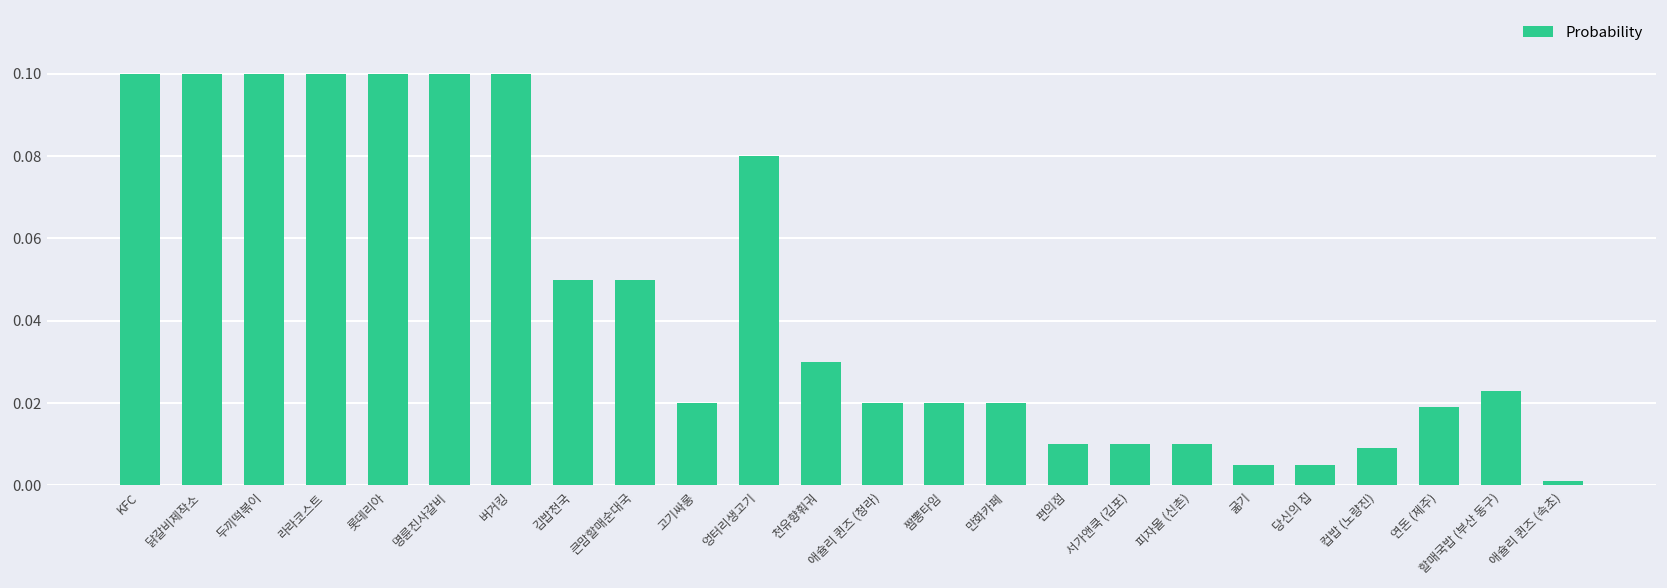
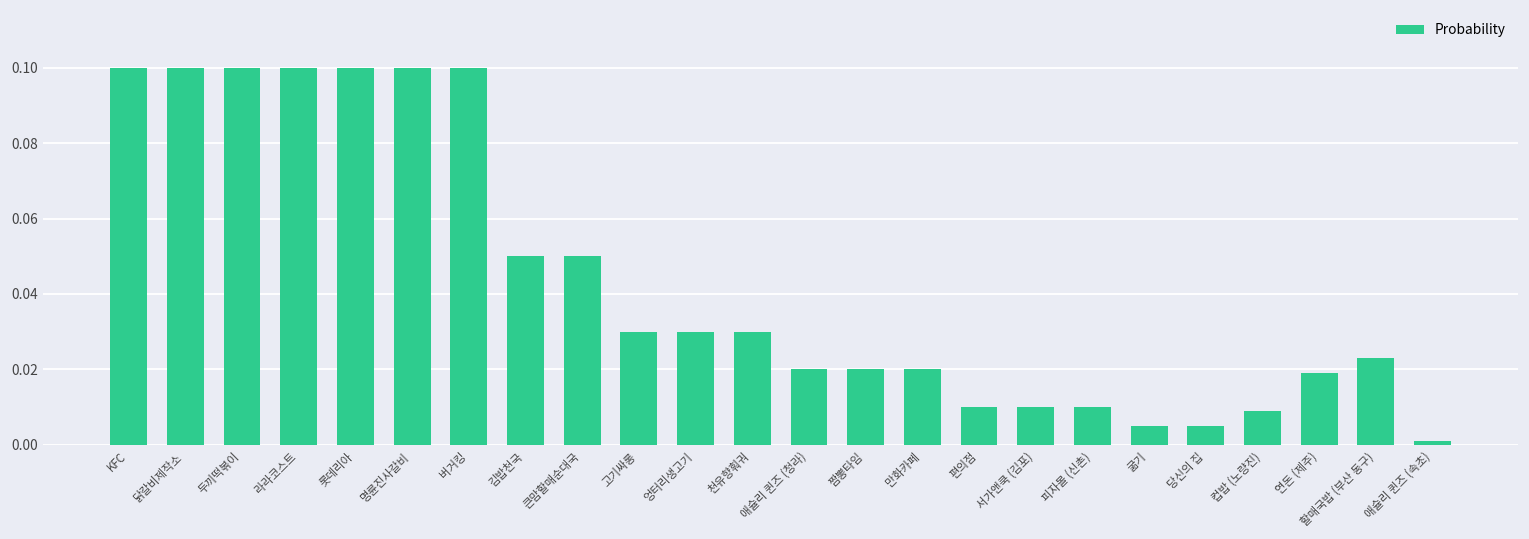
고기싸롱: 0.02 -> 0.03
엉터리생고기: 0.08 -> 0.03
